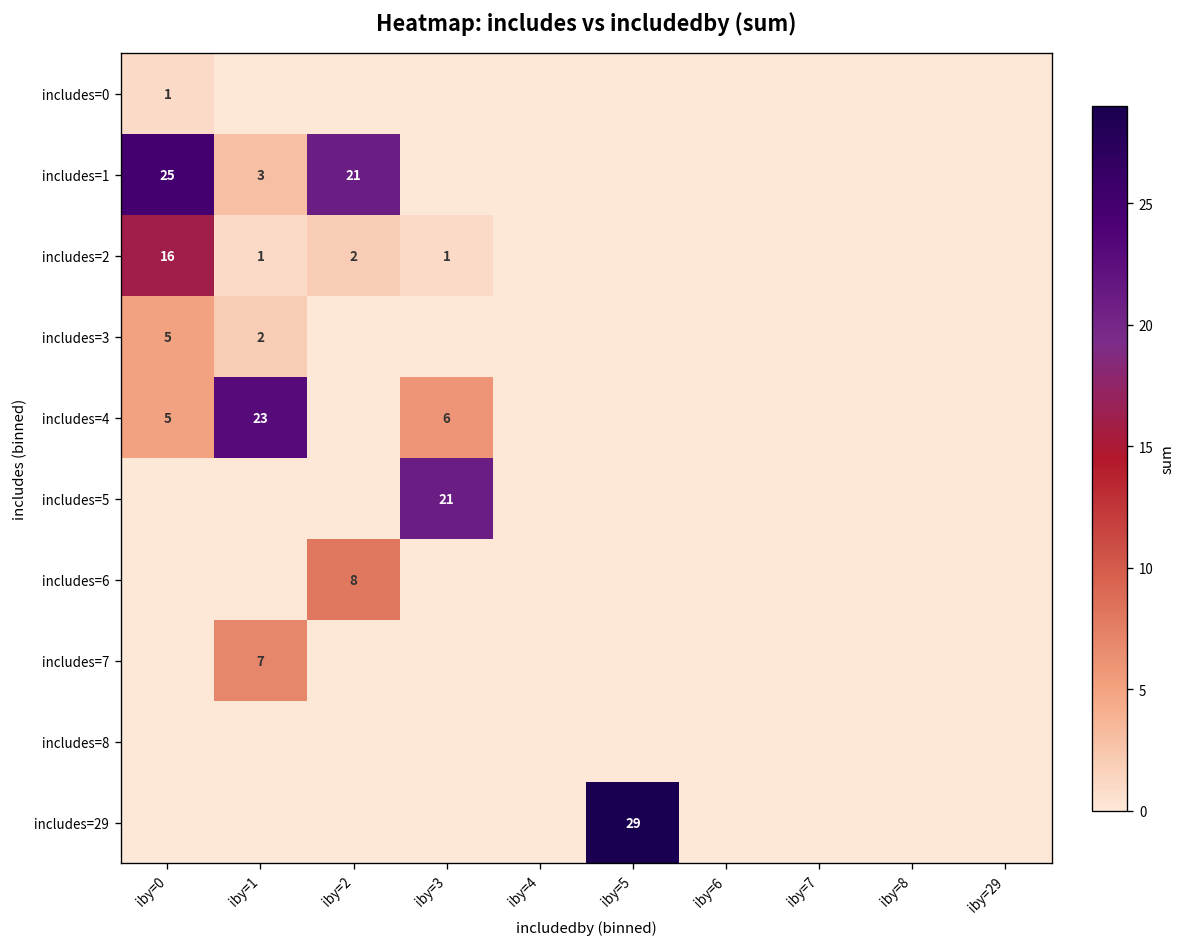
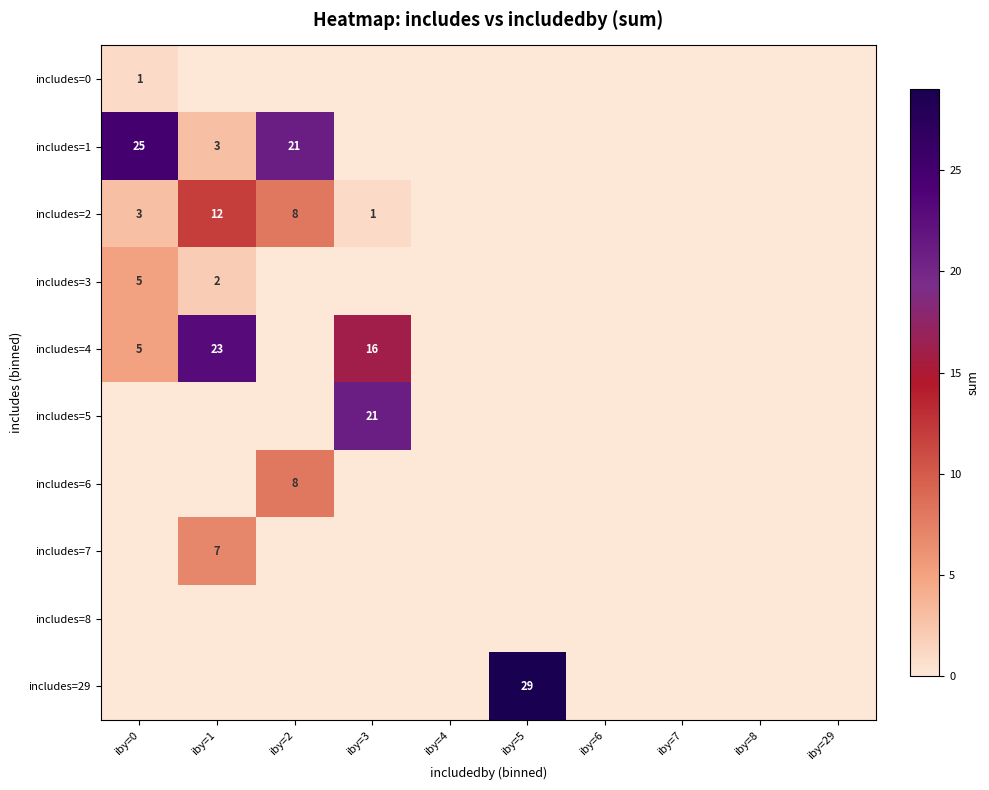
includes=2, iby=0: 16 -> 3
includes=2, iby=1: 1 -> 12
includes=2, iby=2: 2 -> 8
includes=4, iby=3: 6 -> 16
